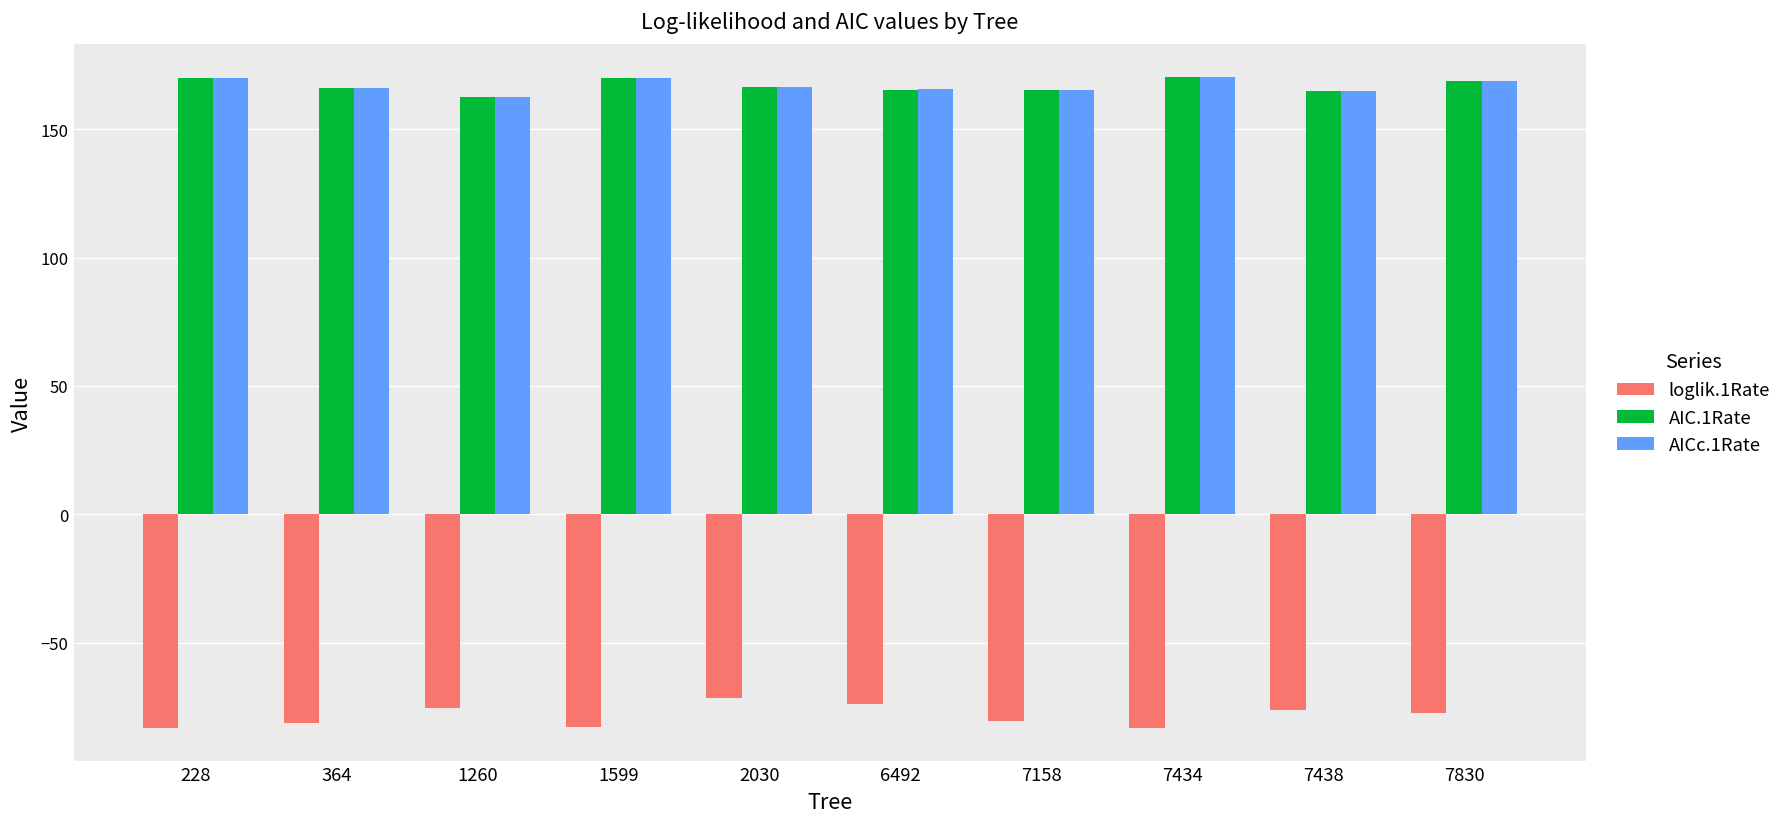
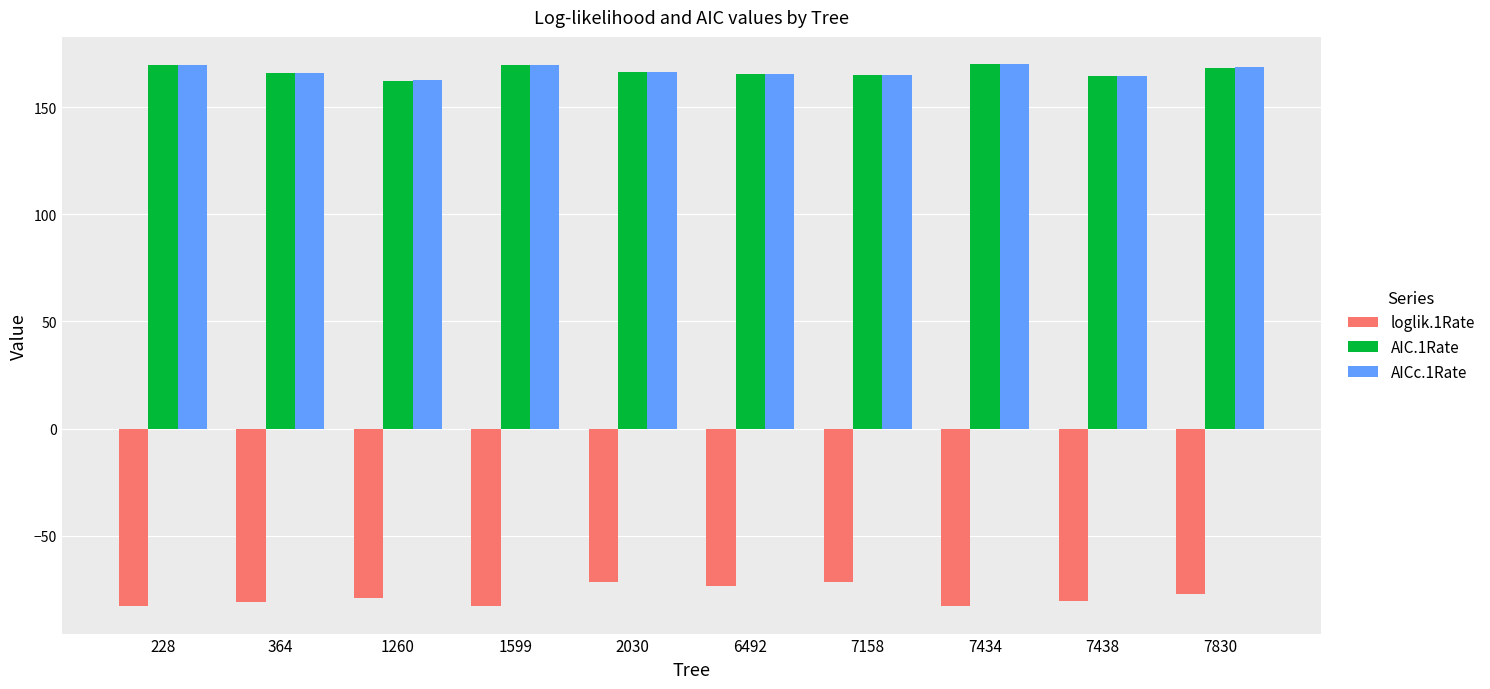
loglik.1Rate, 1260: -75 -> -79
loglik.1Rate, 7158: -81 -> -72
loglik.1Rate, 7438: -76 -> -80
